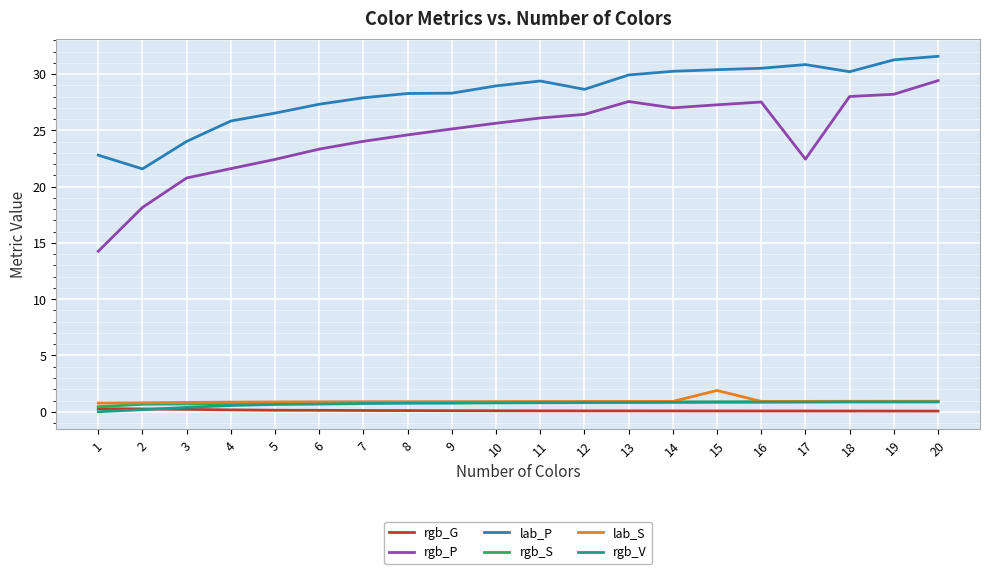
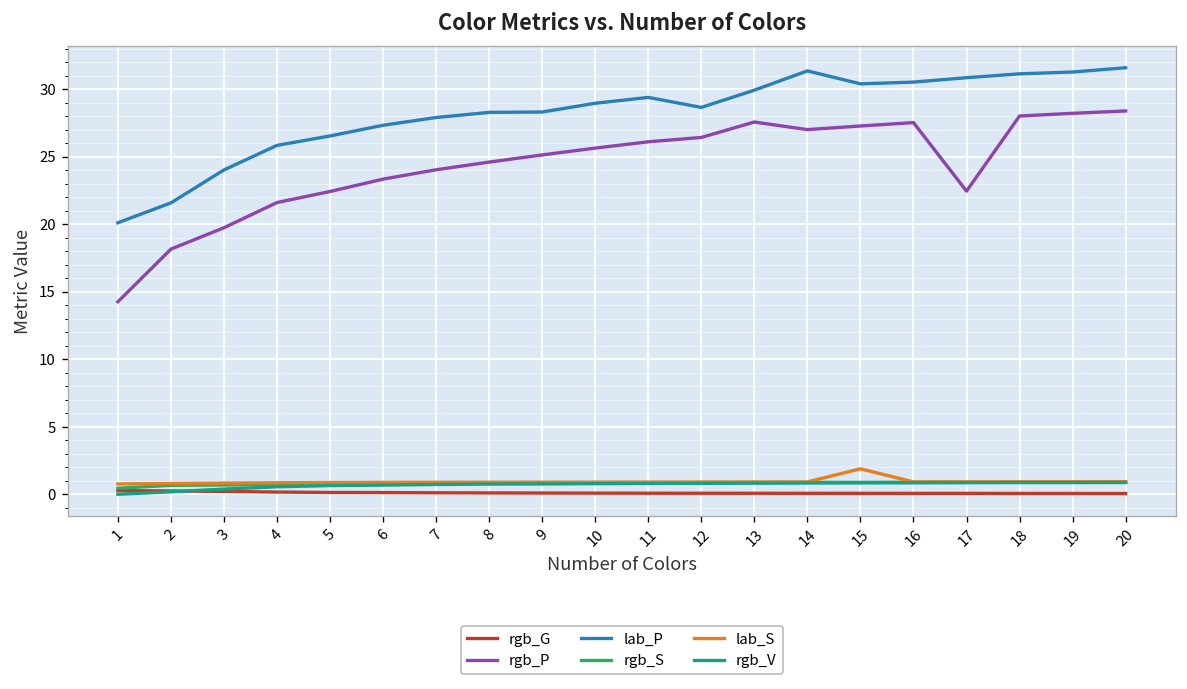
lab_P, 1: 22.8 -> 20.1
rgb_P, 3: 20.8 -> 19.7
lab_P, 14: 30.2 -> 31.3
lab_P, 18: 30.2 -> 31.1
rgb_P, 20: 29.4 -> 28.4
